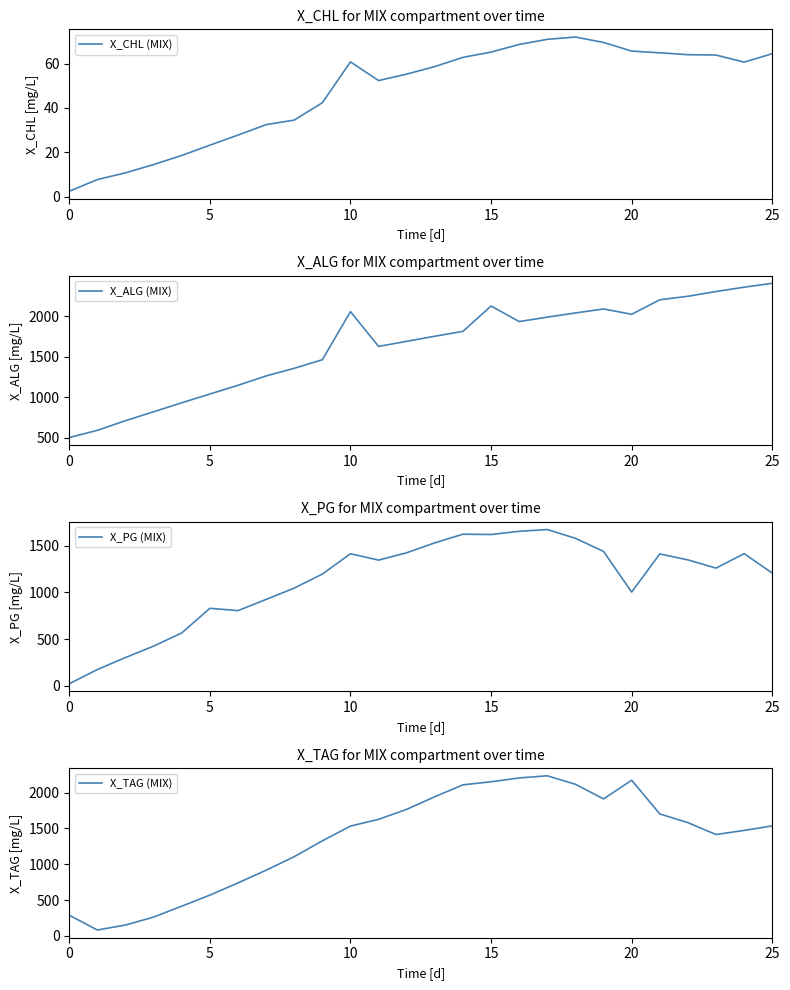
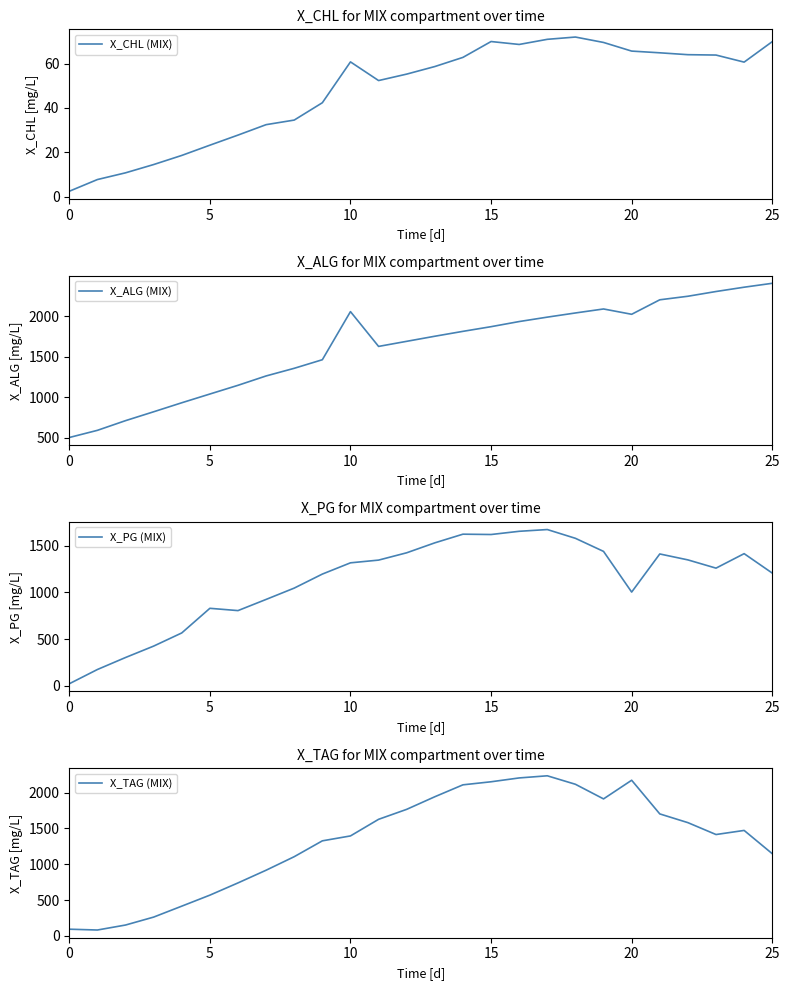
X_CHL for MIX compartment over time, 15: 65 -> 70
X_CHL for MIX compartment over time, 25: 64 -> 70
X_ALG for MIX compartment over time, 15: 2100 -> 1900
X_PG for MIX compartment over time, 10: 1400 -> 1300
X_TAG for MIX compartment over time, 0: 300 -> 100
X_TAG for MIX compartment over time, 10: 1500 -> 1400
X_TAG for MIX compartment over time, 25: 1500 -> 1100
